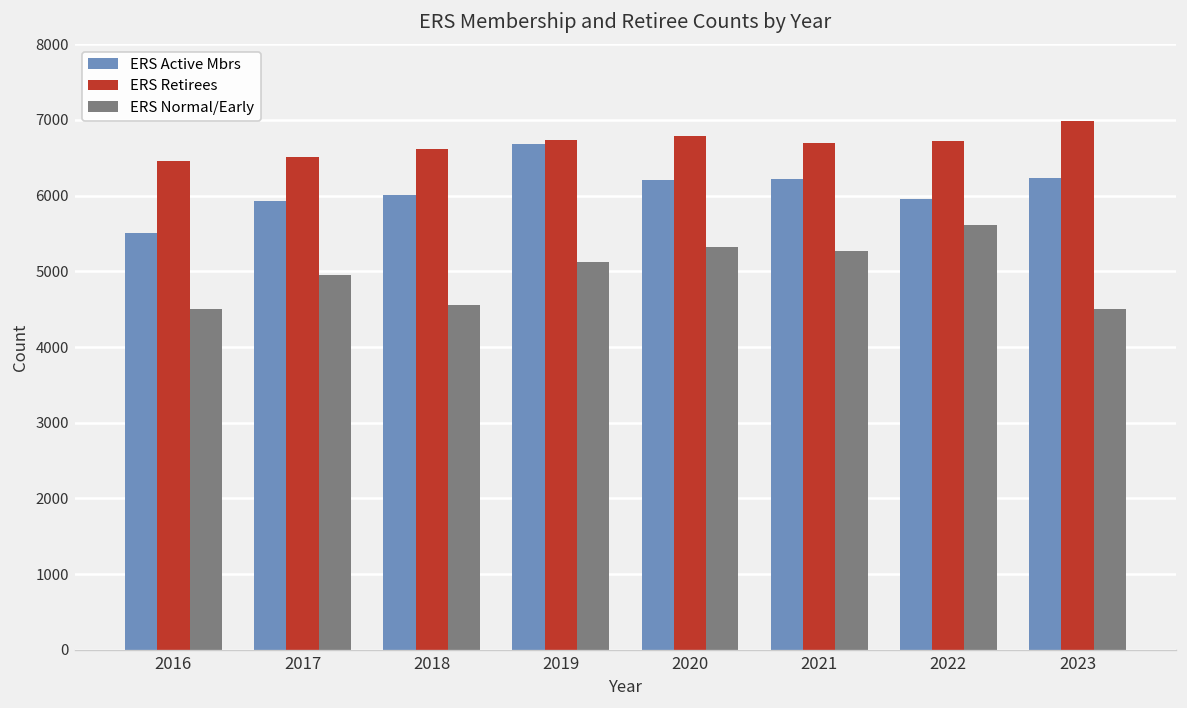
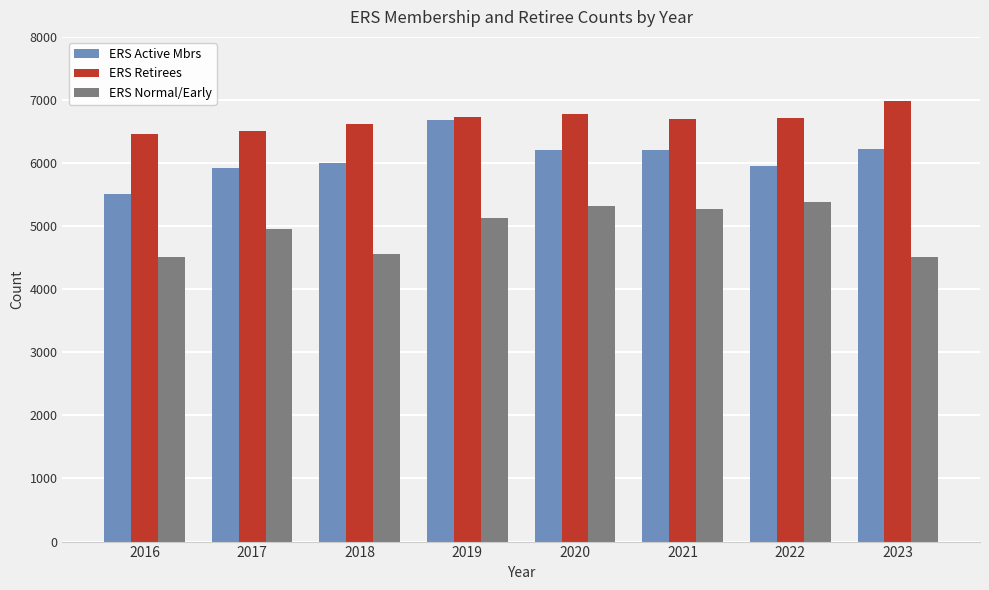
ERS Normal/Early, 2022: 5600 -> 5400
